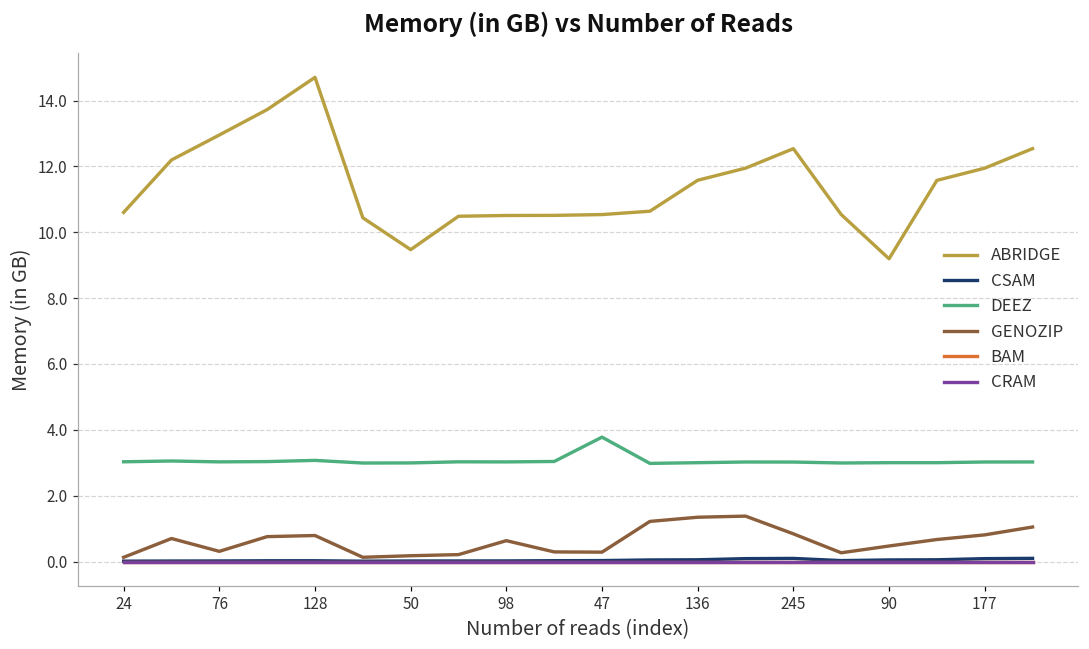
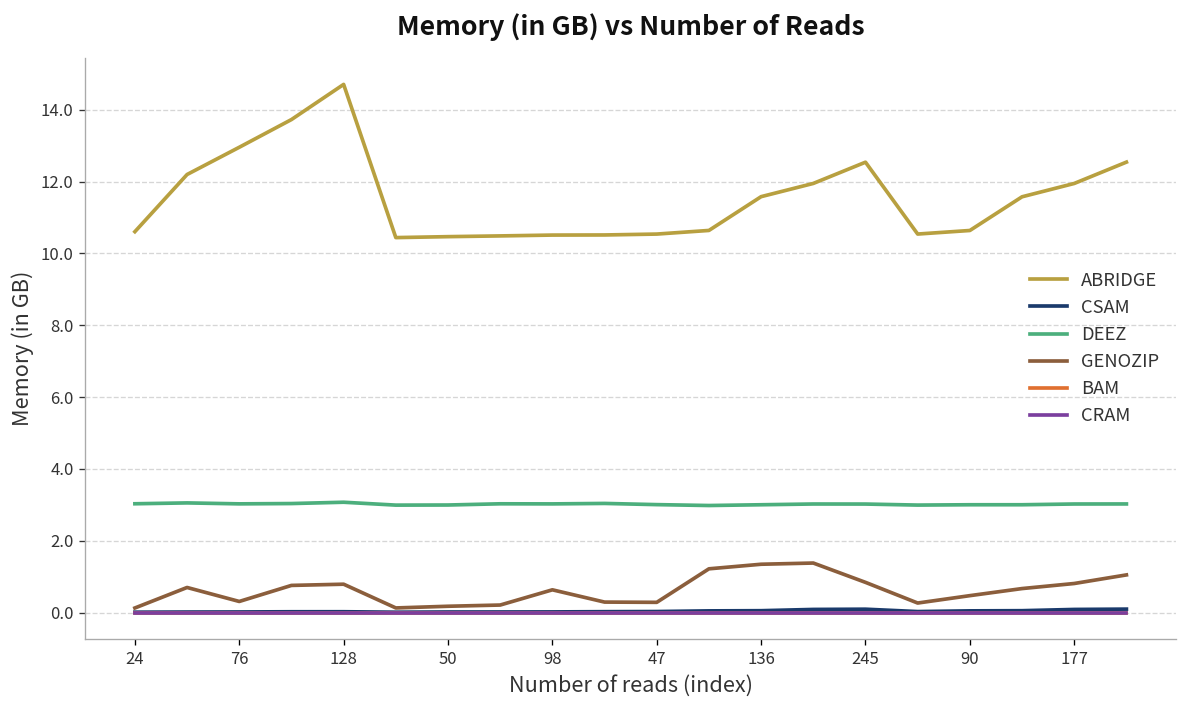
ABRIDGE, 50: 9.5 -> 10.5
DEEZ, 47: 3.8 -> 3.0
ABRIDGE, 90: 9.2 -> 10.6
